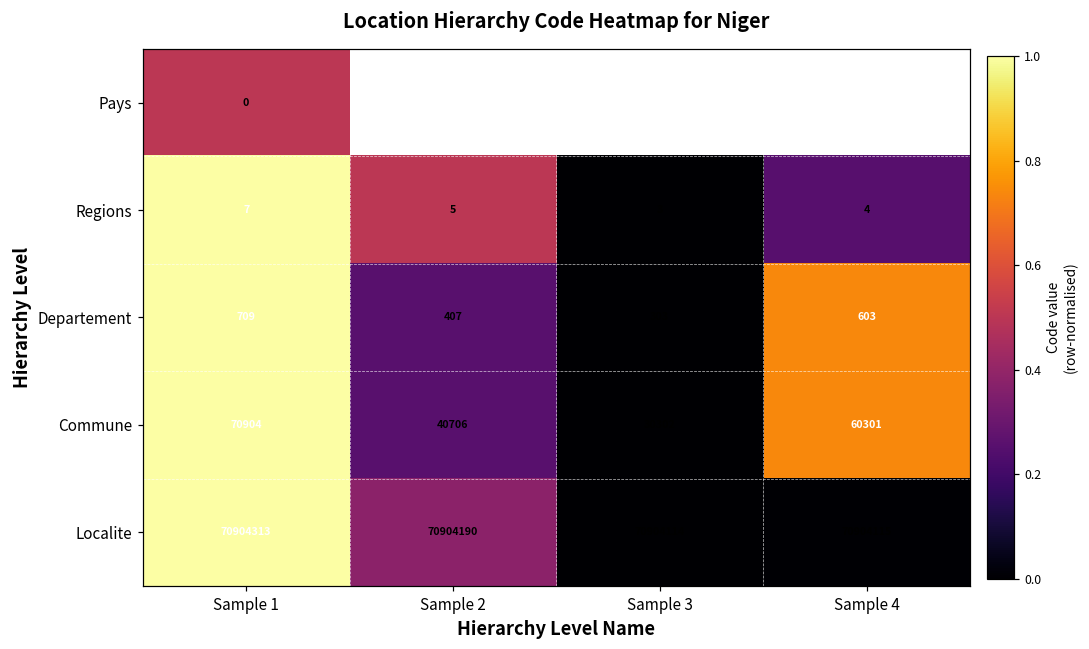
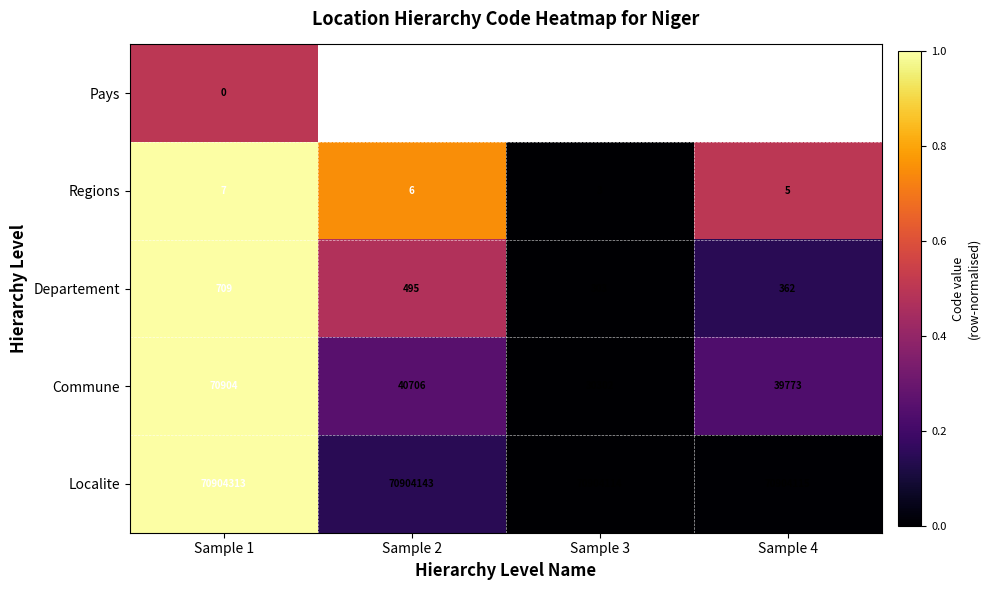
Regions, Sample 2: 5 -> 6
Regions, Sample 4: 4 -> 5
Departement, Sample 2: 407 -> 495
Departement, Sample 4: 603 -> 362
Commune, Sample 4: 60301 -> 39773
Localite, Sample 2: 70904190 -> 70904143
